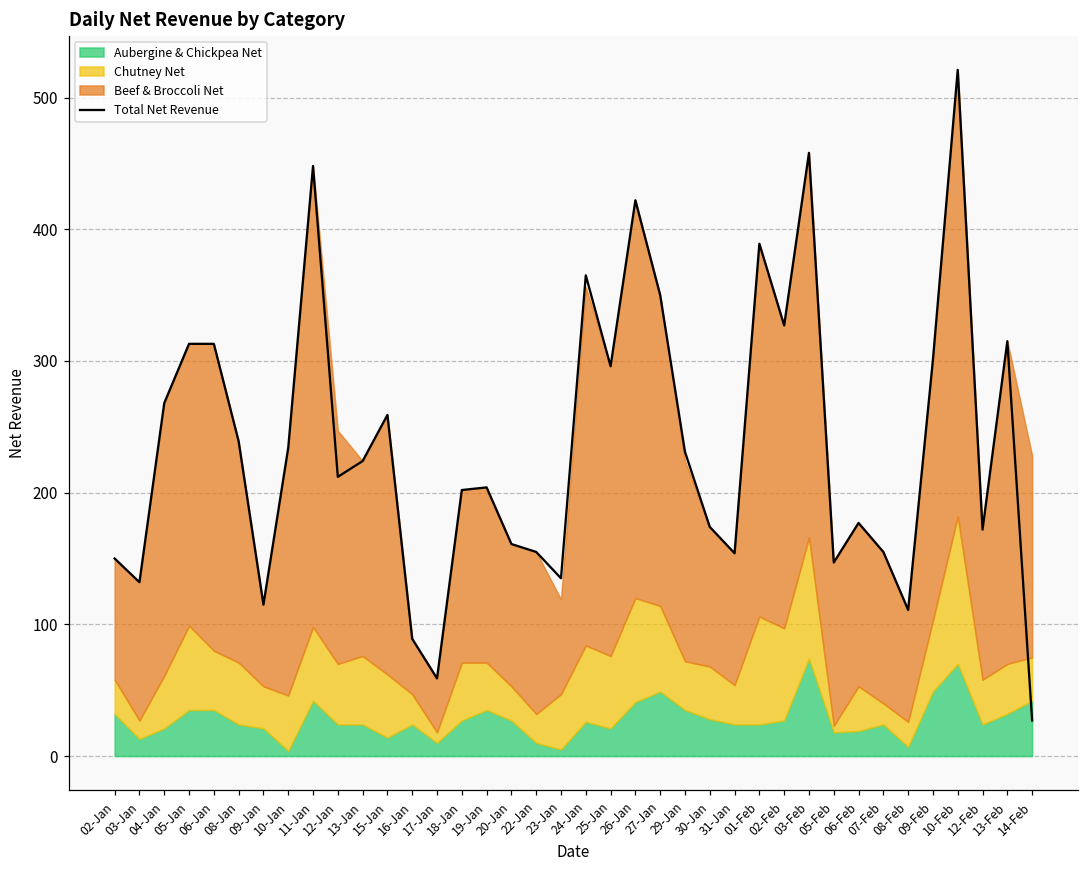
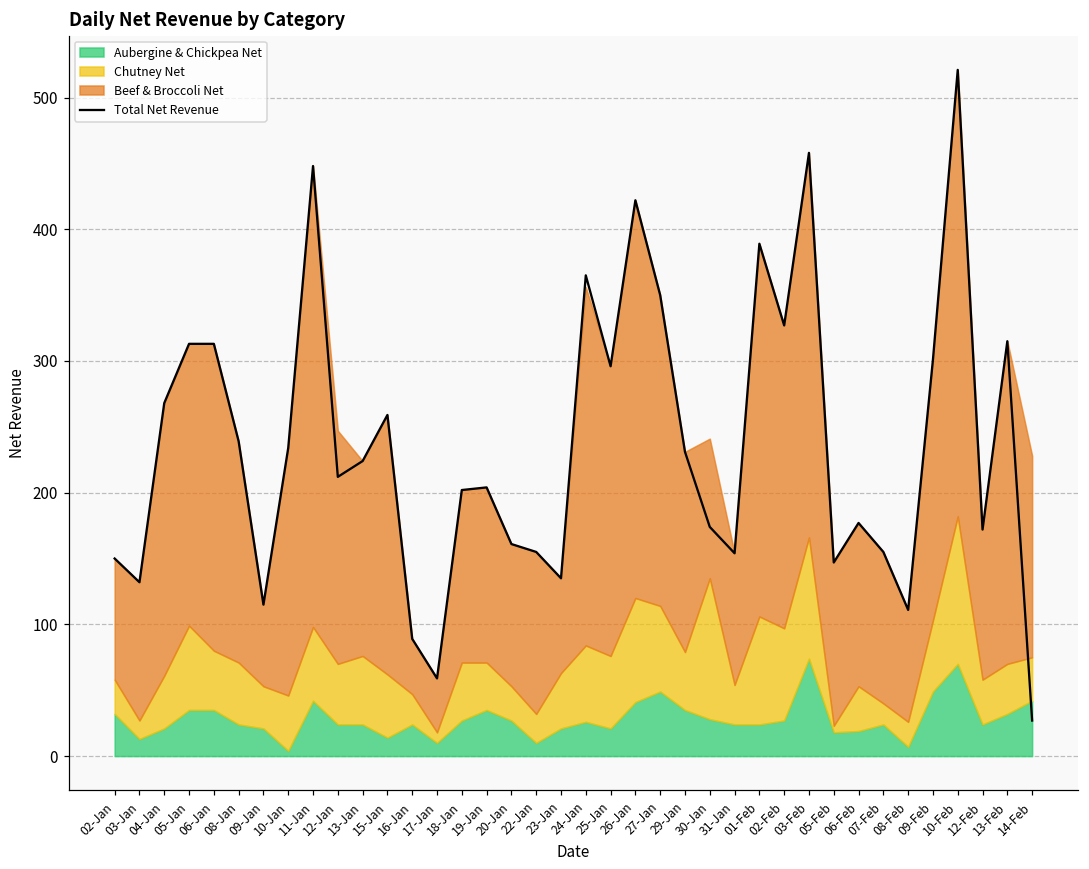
Aubergine & Chickpea Net, 23-Jan: 5 -> 21
Chutney Net, 29-Jan: 37 -> 44
Chutney Net, 30-Jan: 40 -> 107
